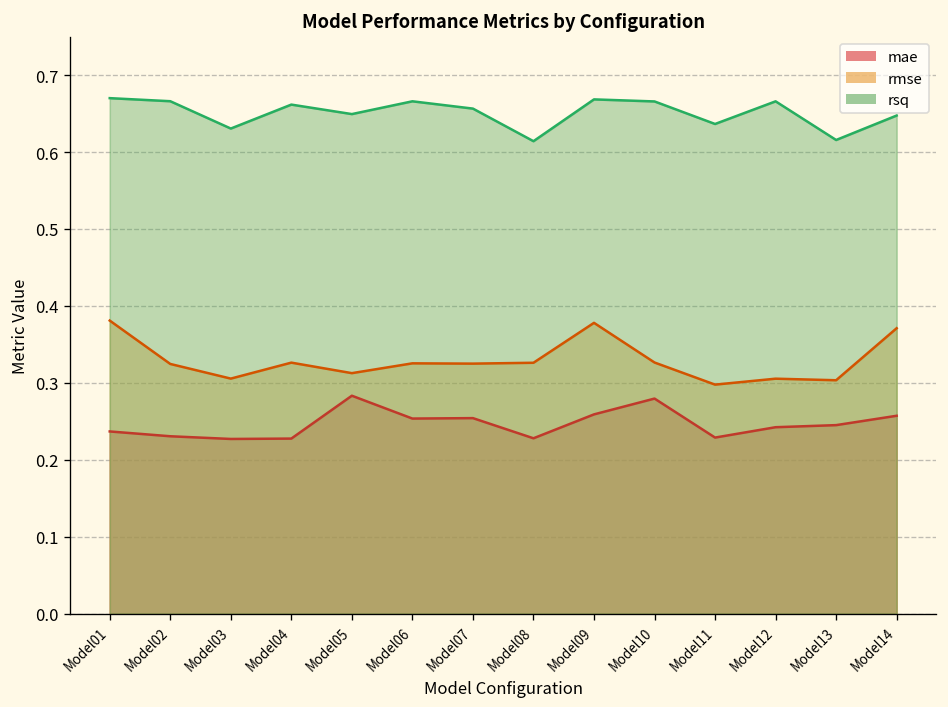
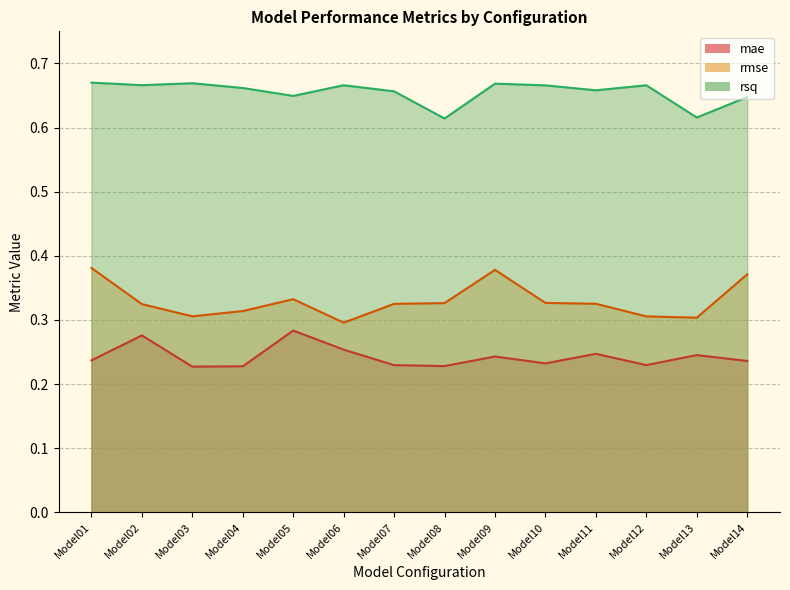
mae, Model02: 0.23 -> 0.28
rsq, Model03: 0.63 -> 0.67
rmse, Model04: 0.33 -> 0.31
rmse, Model05: 0.31 -> 0.33
rmse, Model06: 0.33 -> 0.30
mae, Model07: 0.25 -> 0.23
mae, Model09: 0.26 -> 0.24
mae, Model10: 0.28 -> 0.23
mae, Model11: 0.23 -> 0.25
rmse, Model11: 0.30 -> 0.33
rsq, Model11: 0.64 -> 0.66
mae, Model12: 0.24 -> 0.23
mae, Model14: 0.26 -> 0.24
